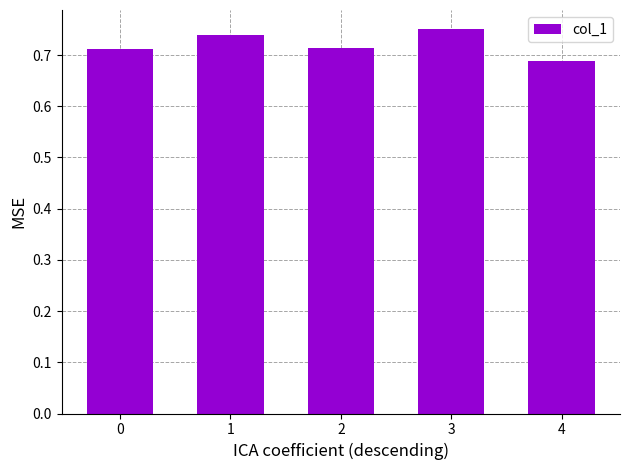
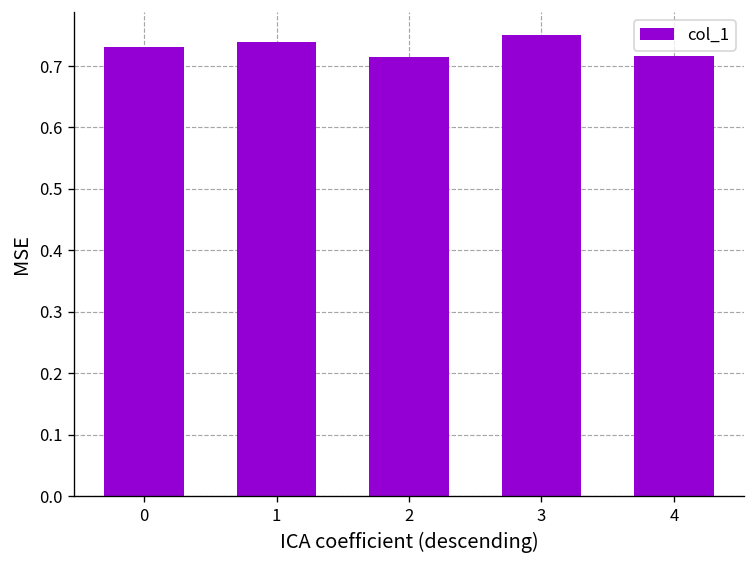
0: 0.71 -> 0.73
4: 0.69 -> 0.72
